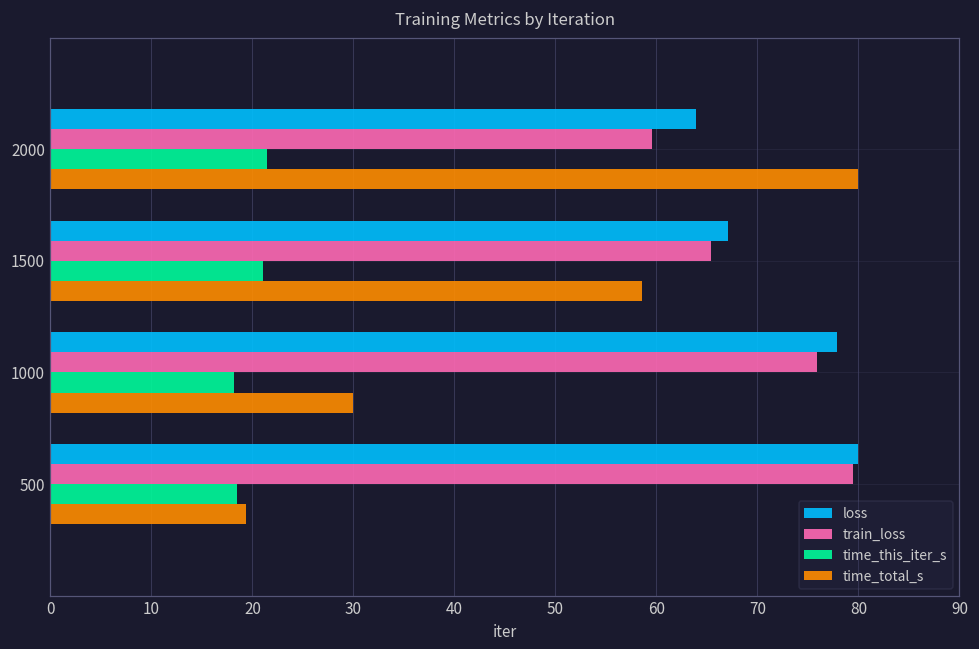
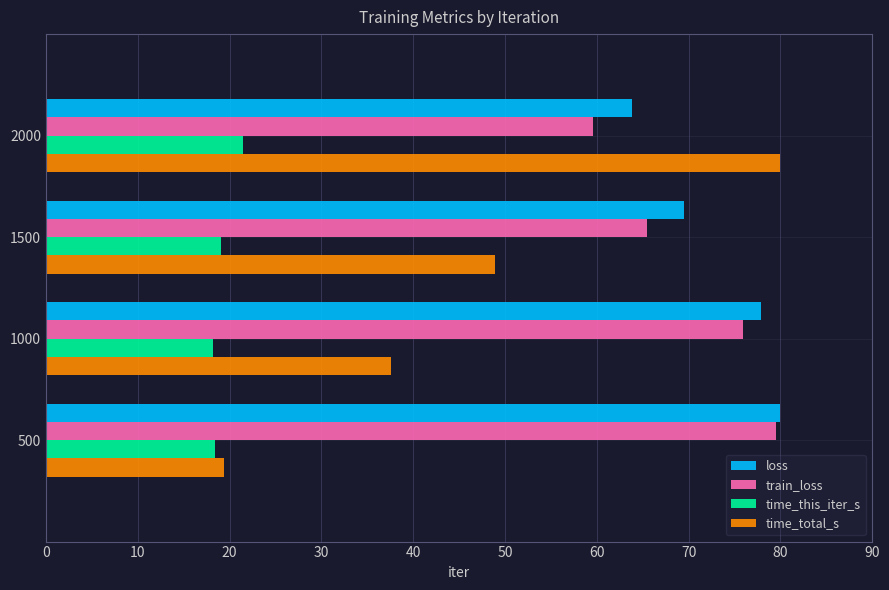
loss, 1500: 67 -> 69
time_this_iter_s, 1500: 21 -> 19
time_total_s, 1500: 59 -> 49
time_total_s, 1000: 30 -> 38
